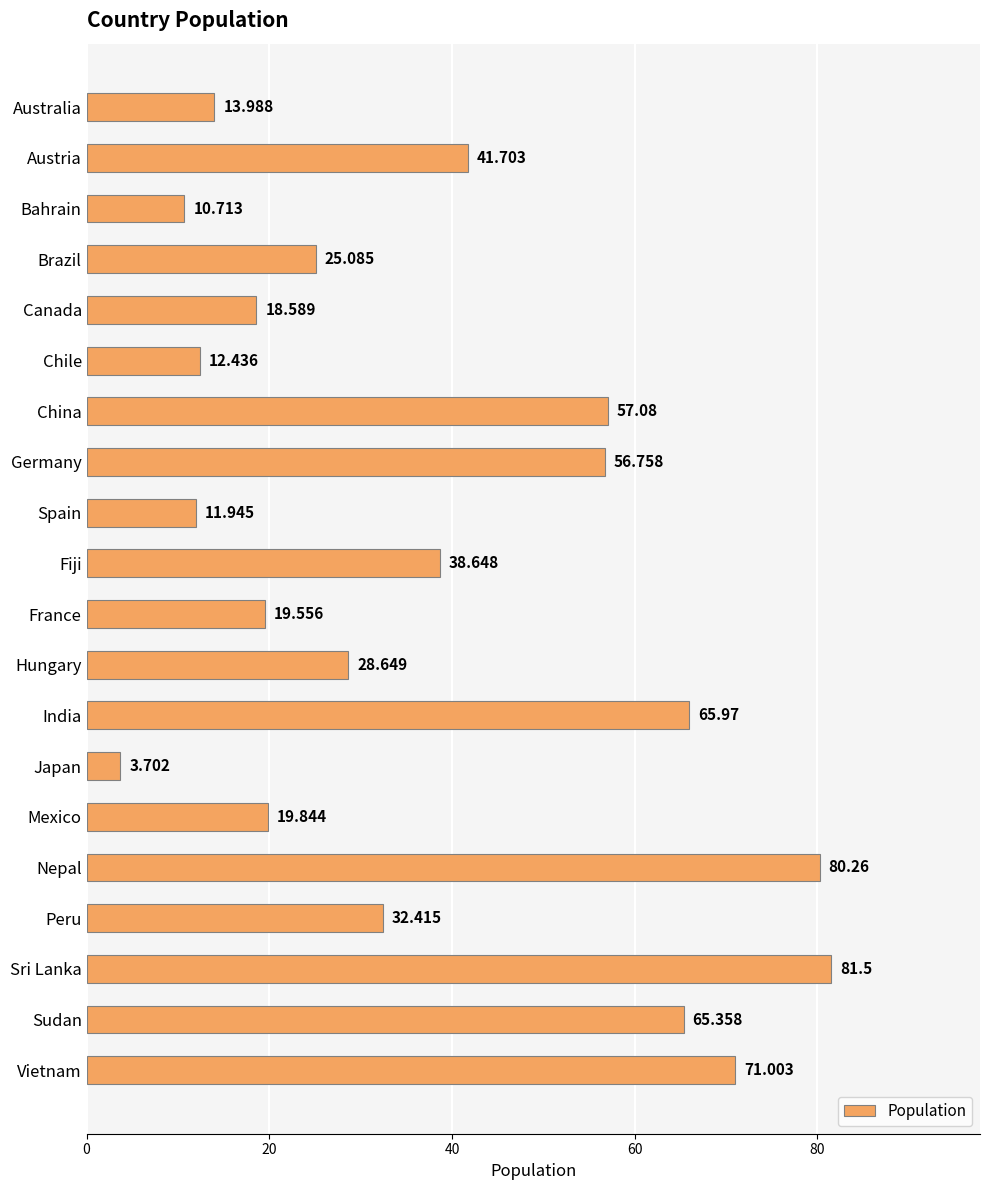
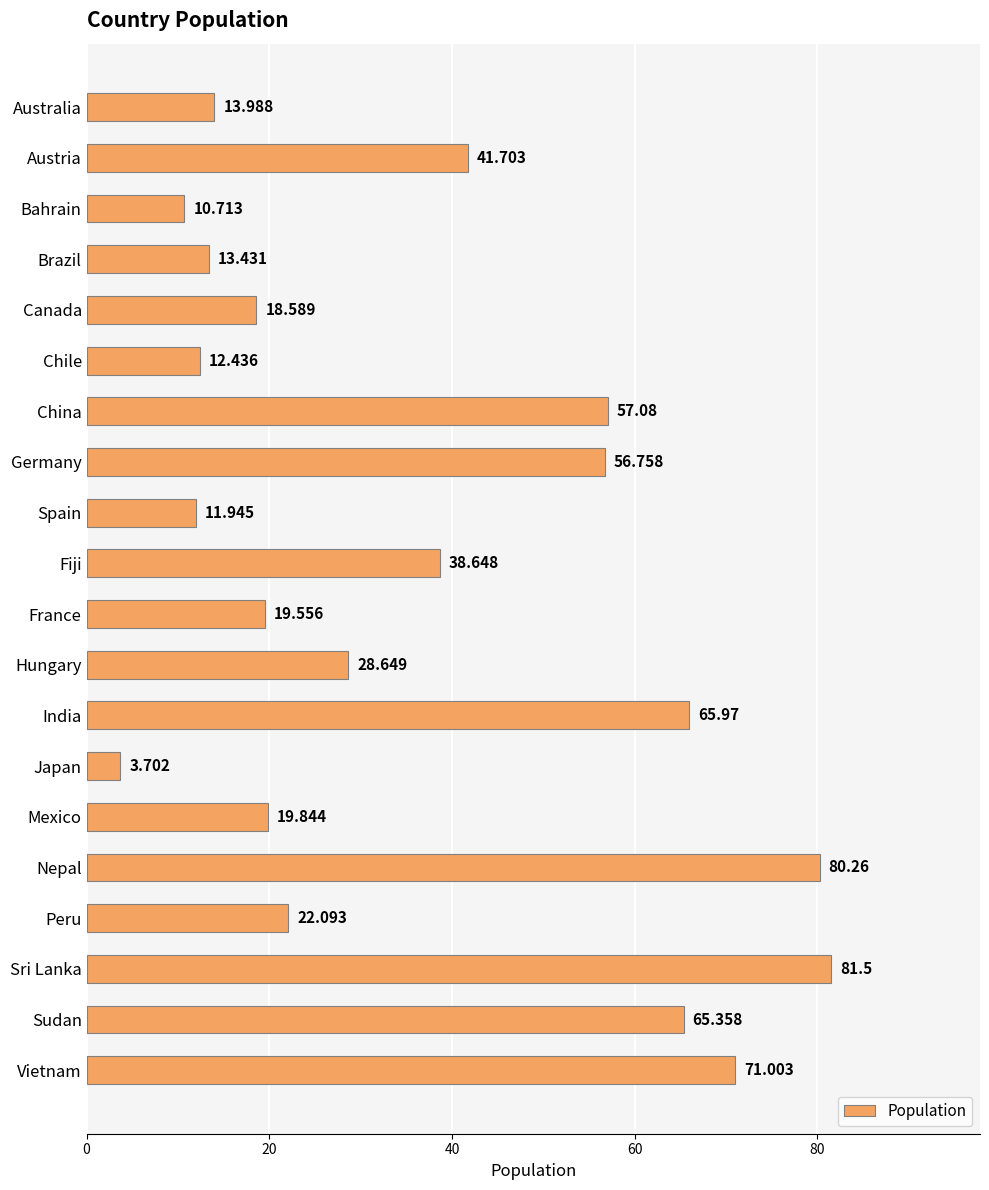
Brazil: 25.085 -> 13.431
Peru: 32.415 -> 22.093
